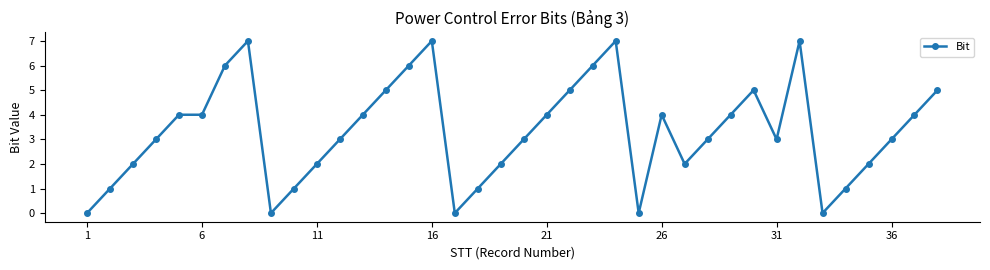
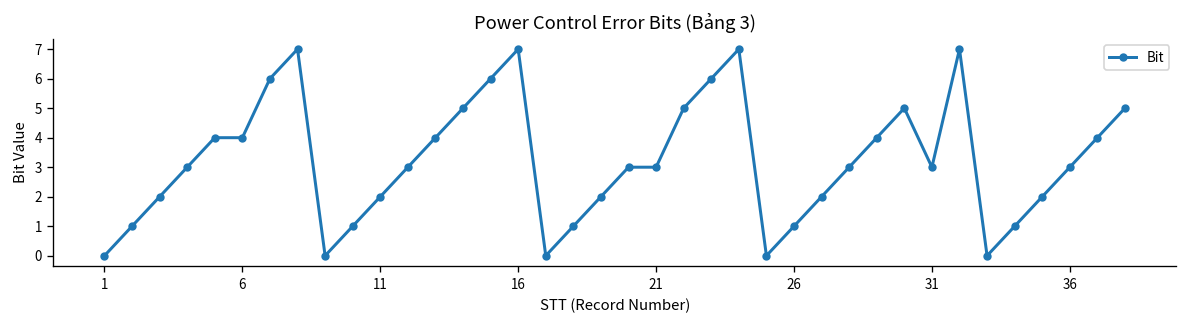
21: 4 -> 3
26: 4 -> 1
